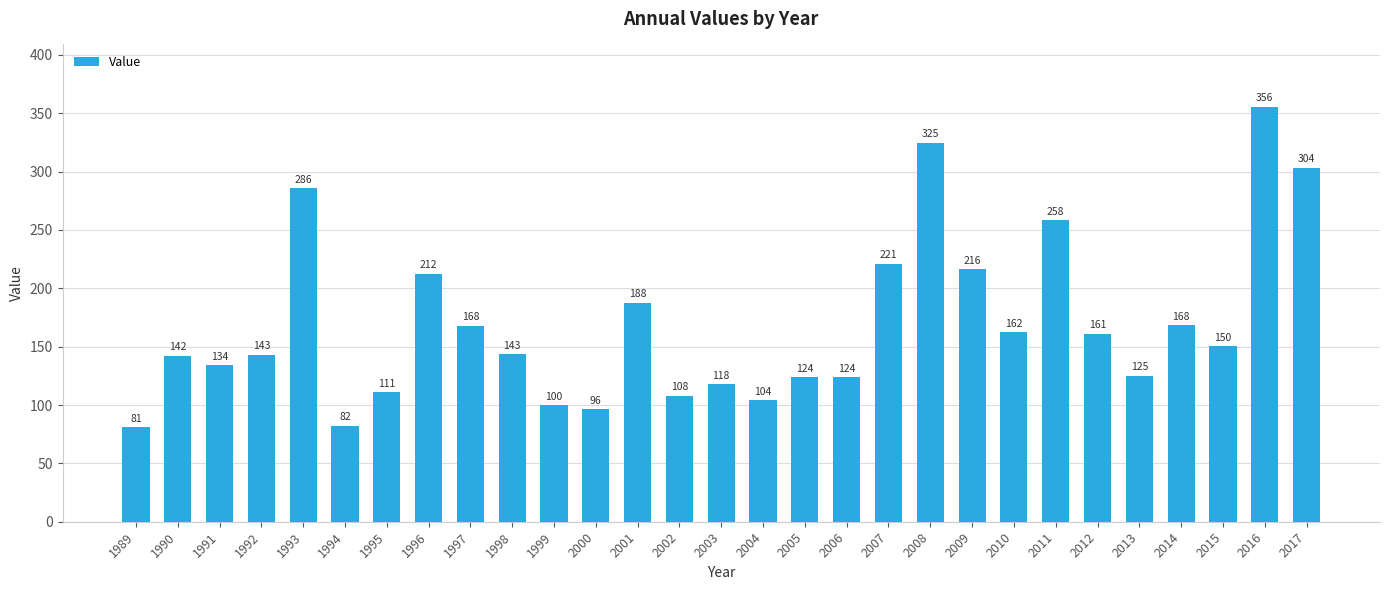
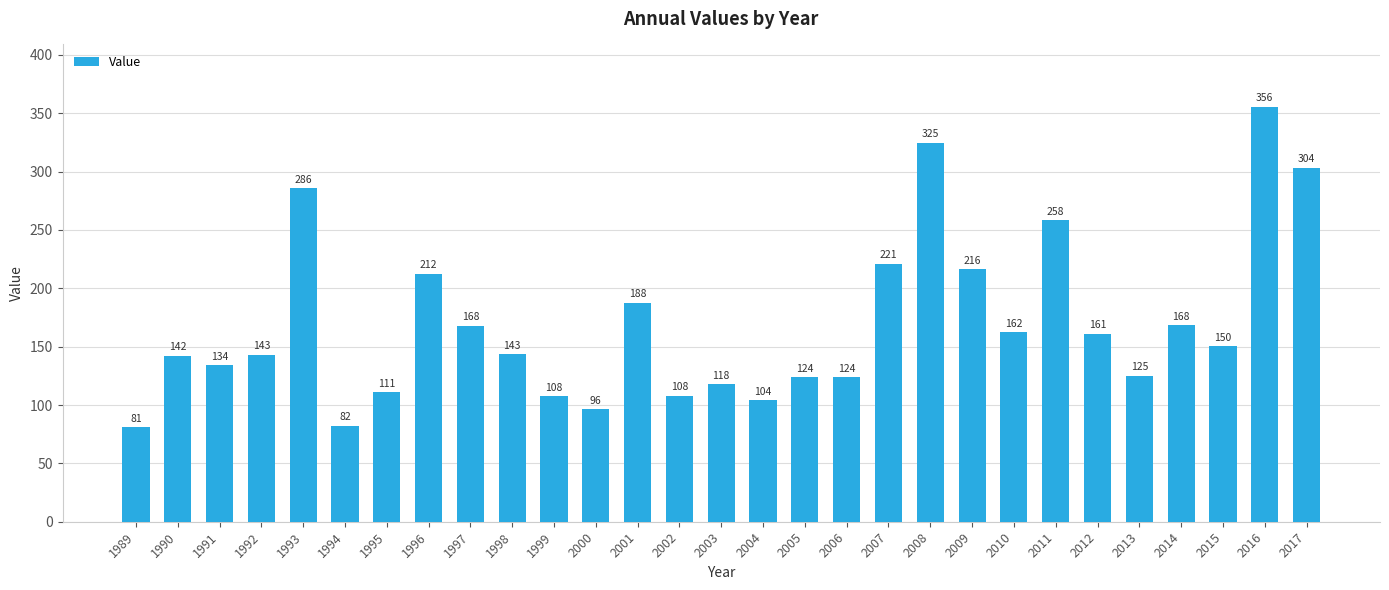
1999: 100 -> 108
